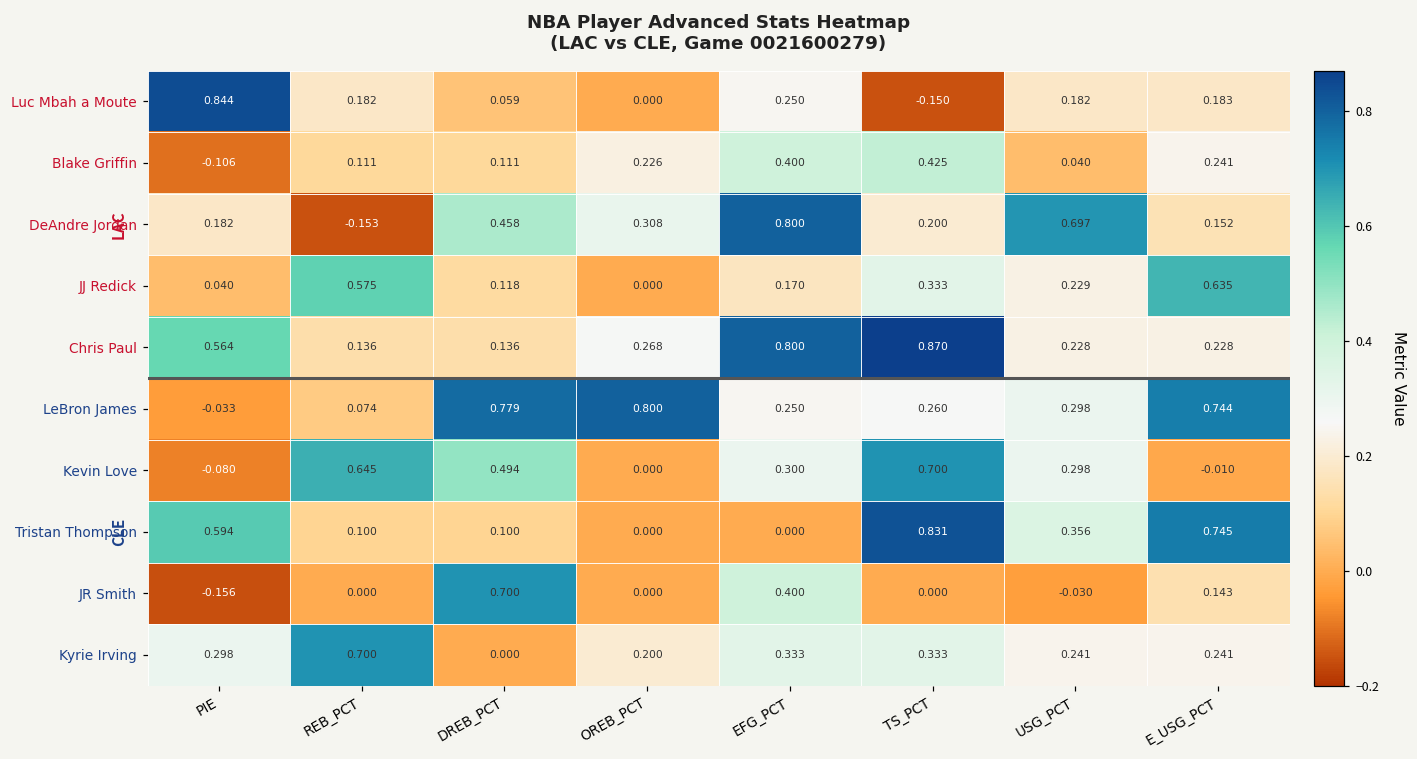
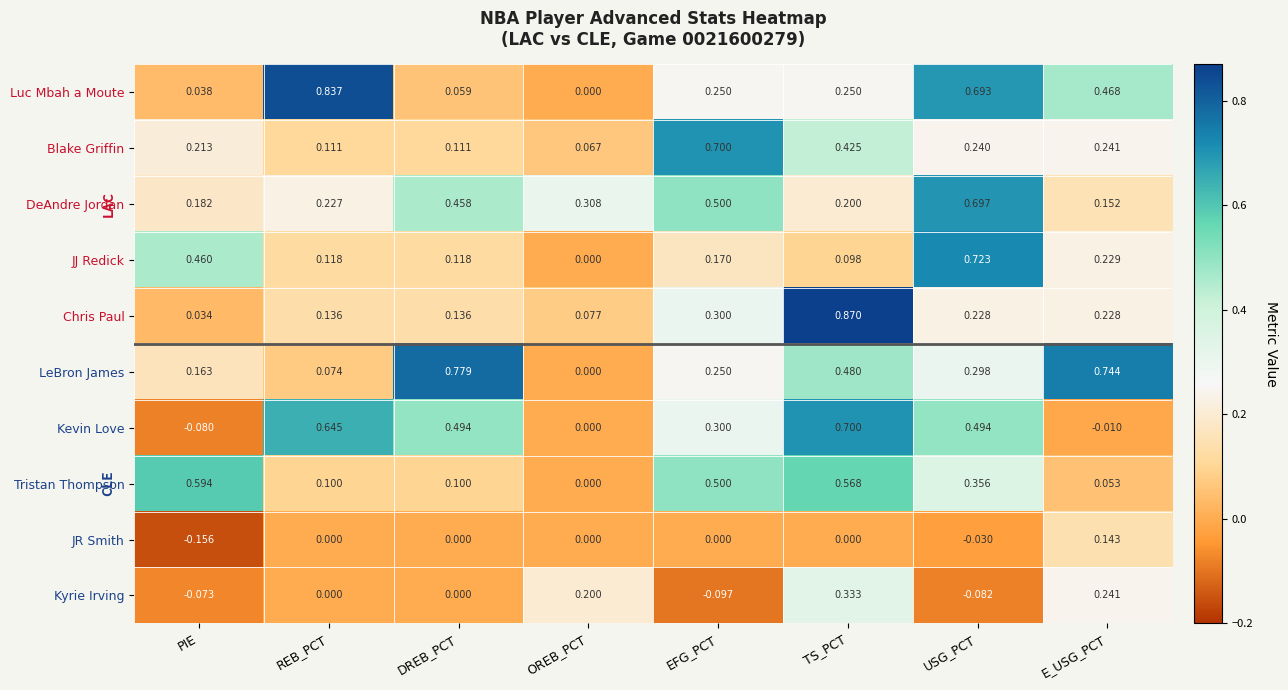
Luc Mbah a Moute, PIE: 0.844 -> 0.038
Luc Mbah a Moute, REB_PCT: 0.182 -> 0.837
Luc Mbah a Moute, TS_PCT: -0.150 -> 0.250
Luc Mbah a Moute, USG_PCT: 0.182 -> 0.693
Luc Mbah a Moute, E_USG_PCT: 0.183 -> 0.468
Blake Griffin, PIE: -0.106 -> 0.213
Blake Griffin, OREB_PCT: 0.226 -> 0.067
Blake Griffin, EFG_PCT: 0.400 -> 0.700
Blake Griffin, USG_PCT: 0.040 -> 0.240
DeAndre Jordan, REB_PCT: -0.153 -> 0.227
DeAndre Jordan, EFG_PCT: 0.800 -> 0.500
JJ Redick, PIE: 0.040 -> 0.460
JJ Redick, REB_PCT: 0.575 -> 0.118
JJ Redick, TS_PCT: 0.333 -> 0.098
JJ Redick, USG_PCT: 0.229 -> 0.723
JJ Redick, E_USG_PCT: 0.635 -> 0.229
Chris Paul, PIE: 0.564 -> 0.034
Chris Paul, OREB_PCT: 0.268 -> 0.077
Chris Paul, EFG_PCT: 0.800 -> 0.300
LeBron James, PIE: -0.033 -> 0.163
LeBron James, OREB_PCT: 0.800 -> 0.000
LeBron James, TS_PCT: 0.260 -> 0.480
Kevin Love, USG_PCT: 0.298 -> 0.494
Tristan Thompson, EFG_PCT: 0.000 -> 0.500
Tristan Thompson, TS_PCT: 0.831 -> 0.568
Tristan Thompson, E_USG_PCT: 0.745 -> 0.053
JR Smith, DREB_PCT: 0.700 -> 0.000
JR Smith, EFG_PCT: 0.400 -> 0.000
Kyrie Irving, PIE: 0.298 -> -0.073
Kyrie Irving, REB_PCT: 0.700 -> 0.000
Kyrie Irving, EFG_PCT: 0.333 -> -0.097
Kyrie Irving, USG_PCT: 0.241 -> -0.082
